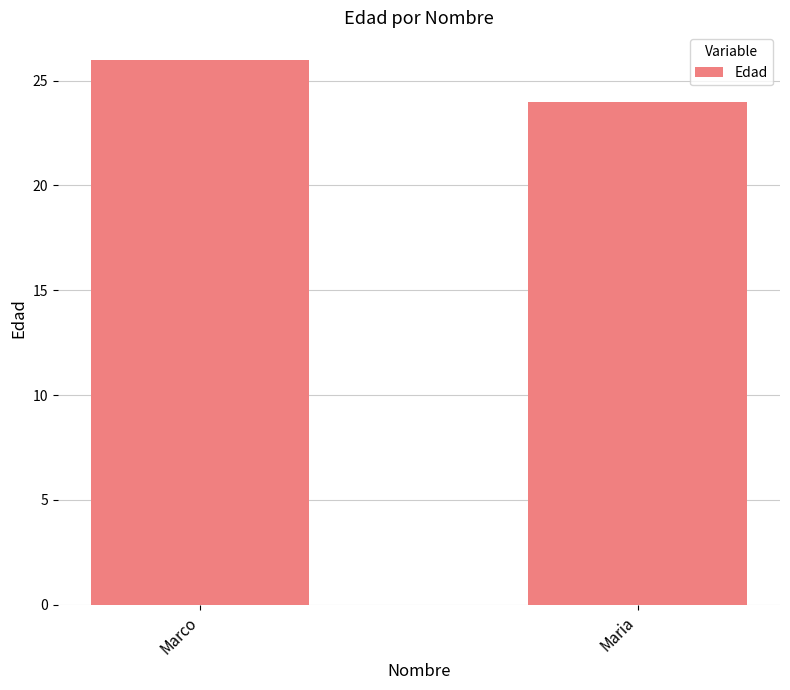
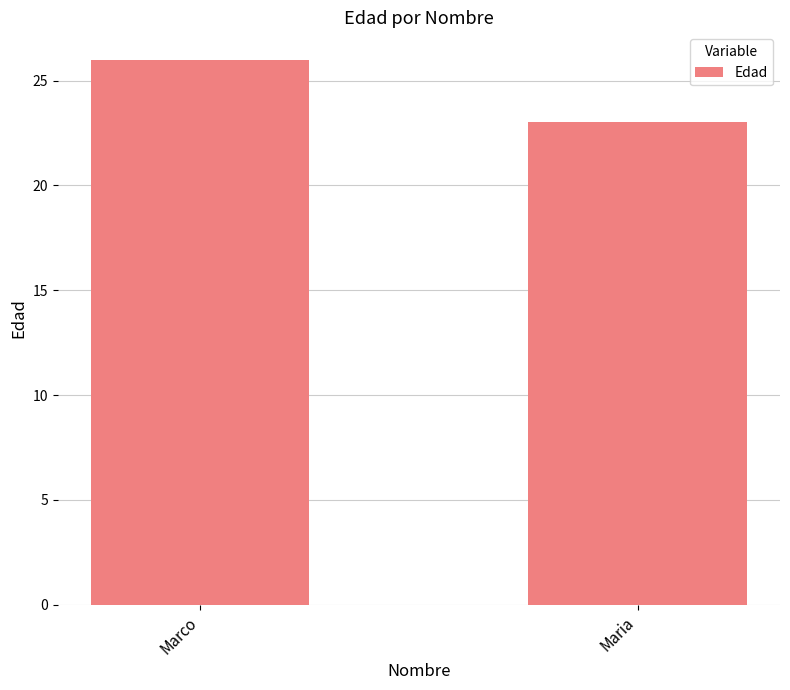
Maria: 24 -> 23
